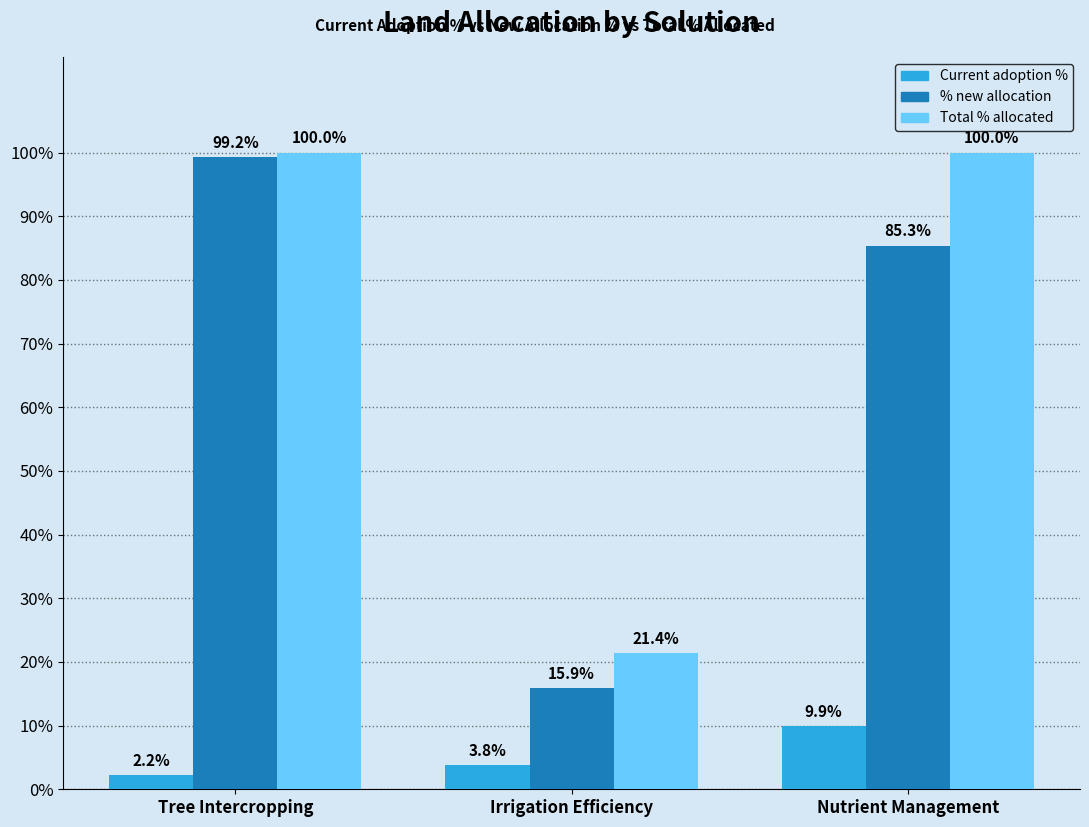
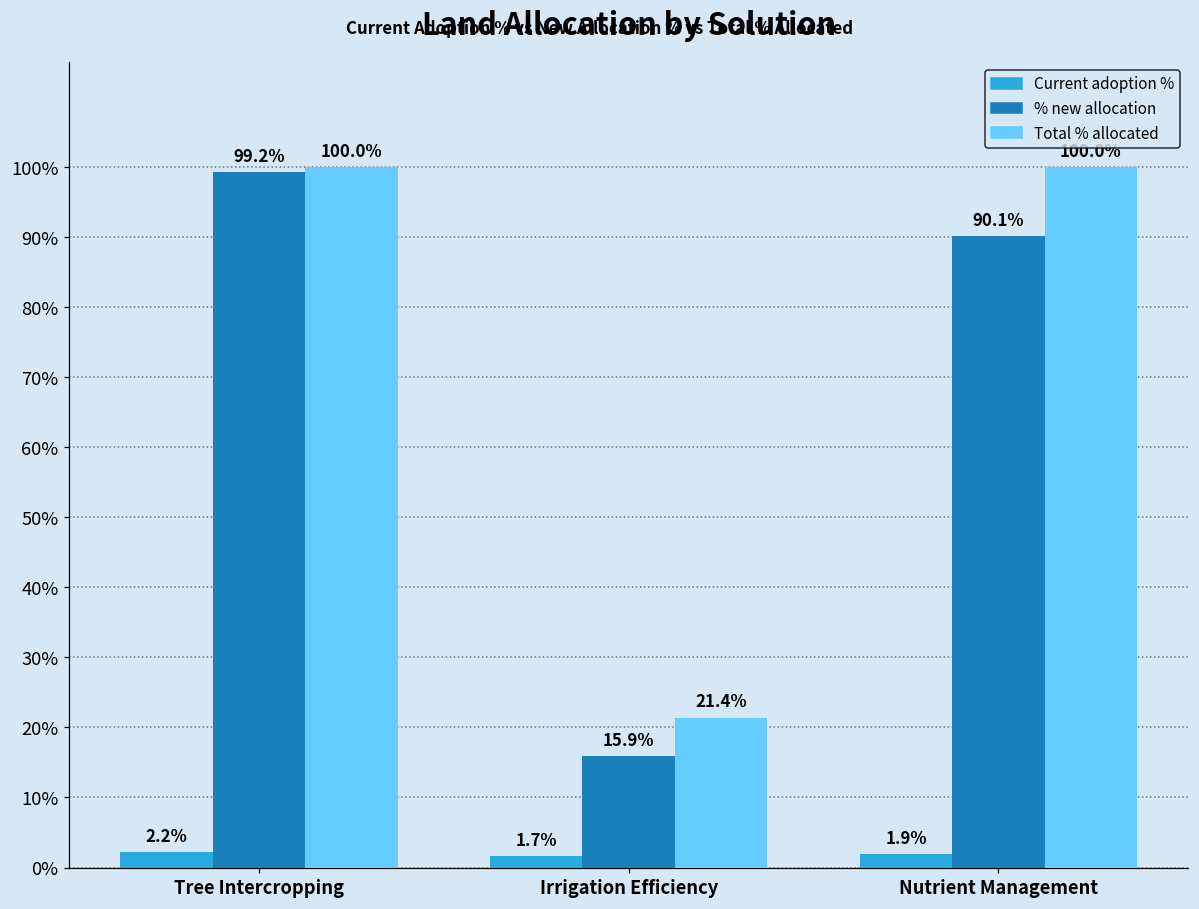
Current adoption %, Irrigation Efficiency: 3.8% -> 1.7%
Current adoption %, Nutrient Management: 9.9% -> 1.9%
% new allocation, Nutrient Management: 85.3% -> 90.1%
